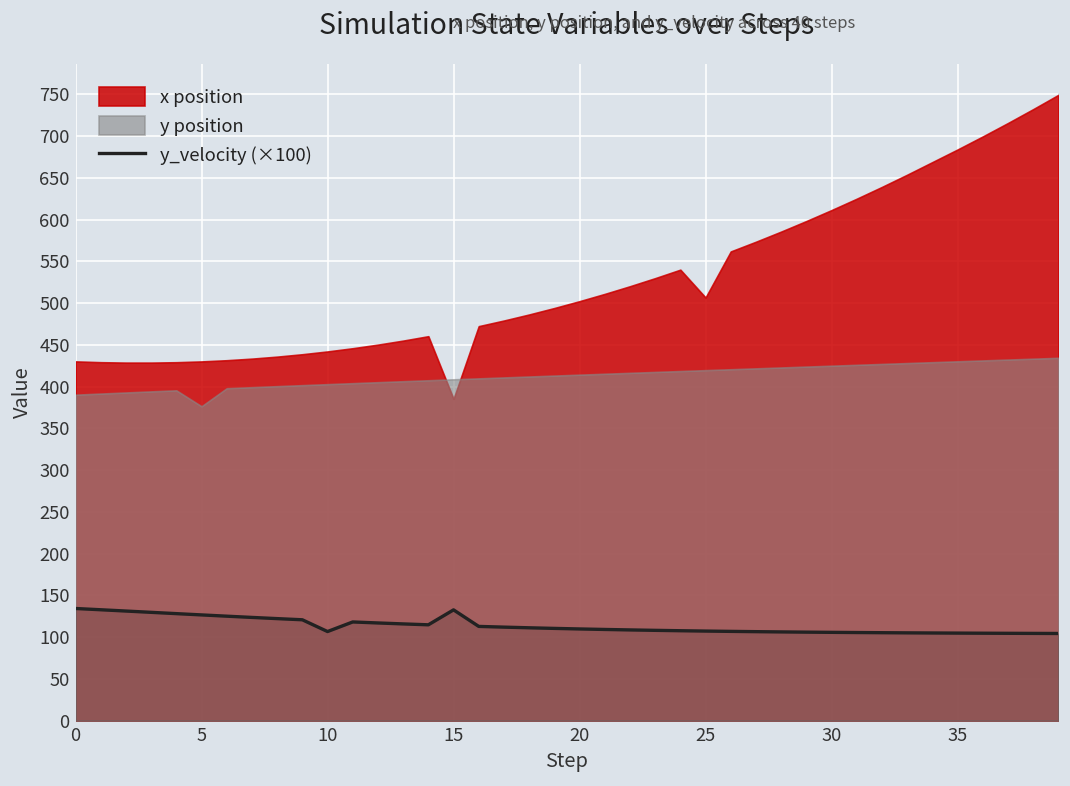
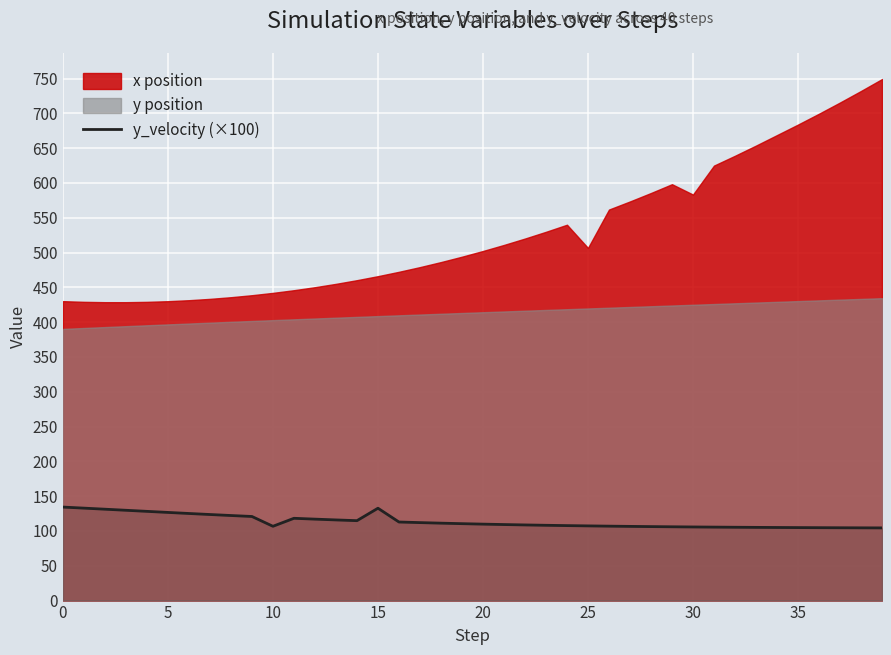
y position, 5: 380 -> 400
x position, 15: 390 -> 470
x position, 30: 610 -> 580
